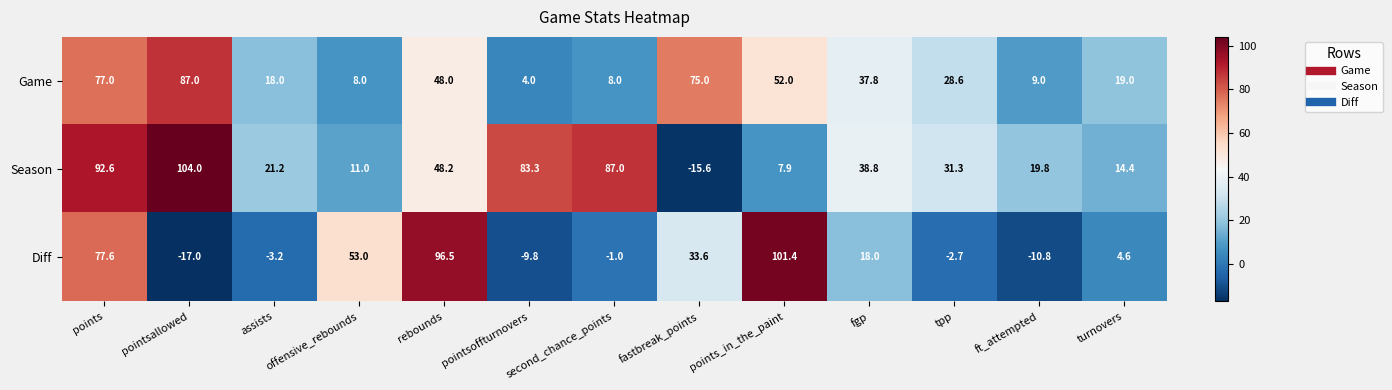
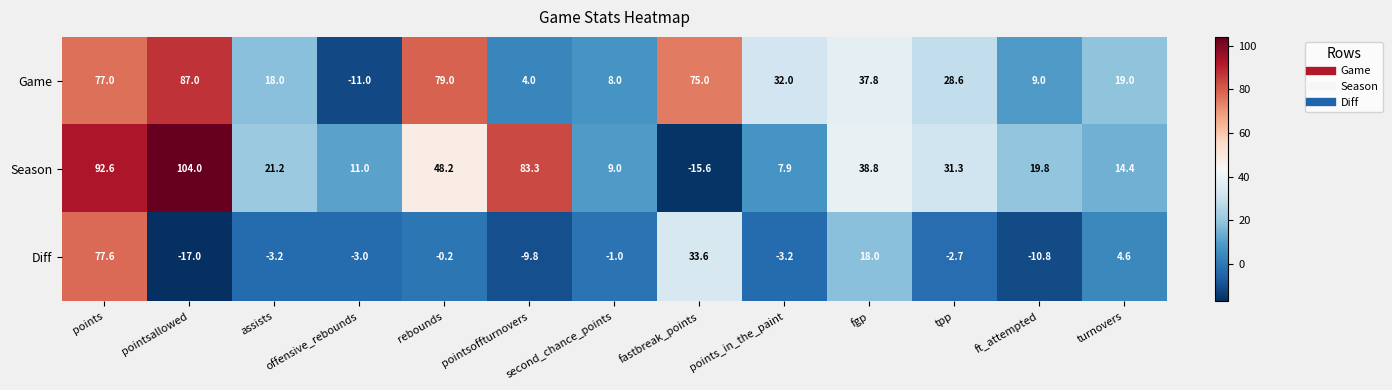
Game, offensive_rebounds: 8.0 -> -11.0
Game, rebounds: 48.0 -> 79.0
Game, points_in_the_paint: 52.0 -> 32.0
Season, second_chance_points: 87.0 -> 9.0
Diff, offensive_rebounds: 53.0 -> -3.0
Diff, rebounds: 96.5 -> -0.2
Diff, points_in_the_paint: 101.4 -> -3.2
